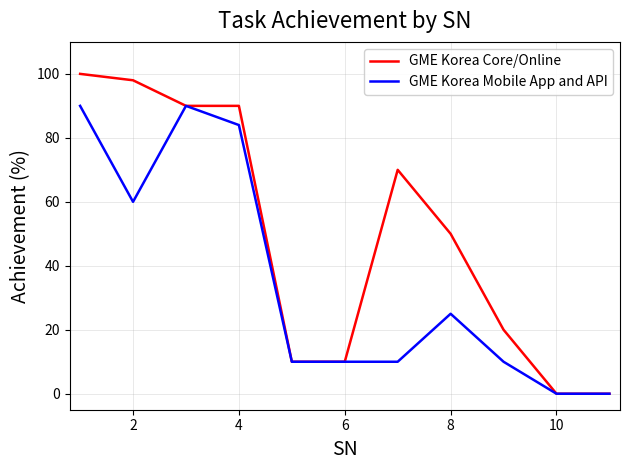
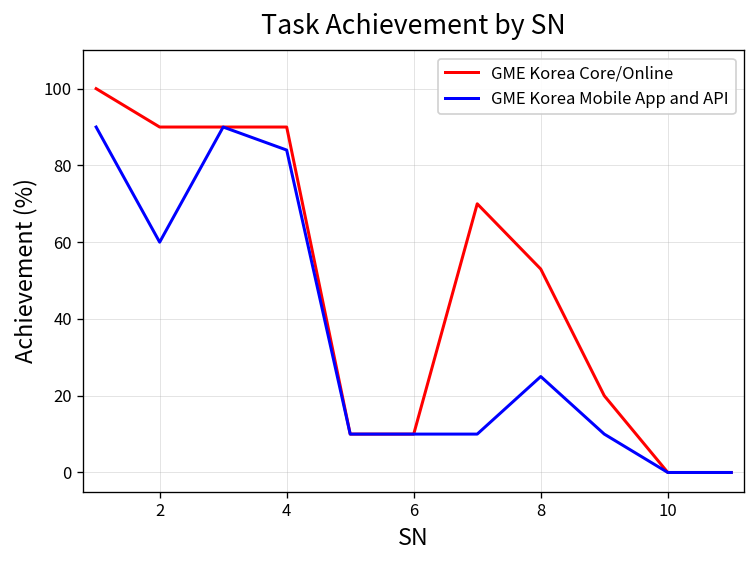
GME Korea Core/Online, 2: 98 -> 90
GME Korea Core/Online, 8: 50 -> 53
